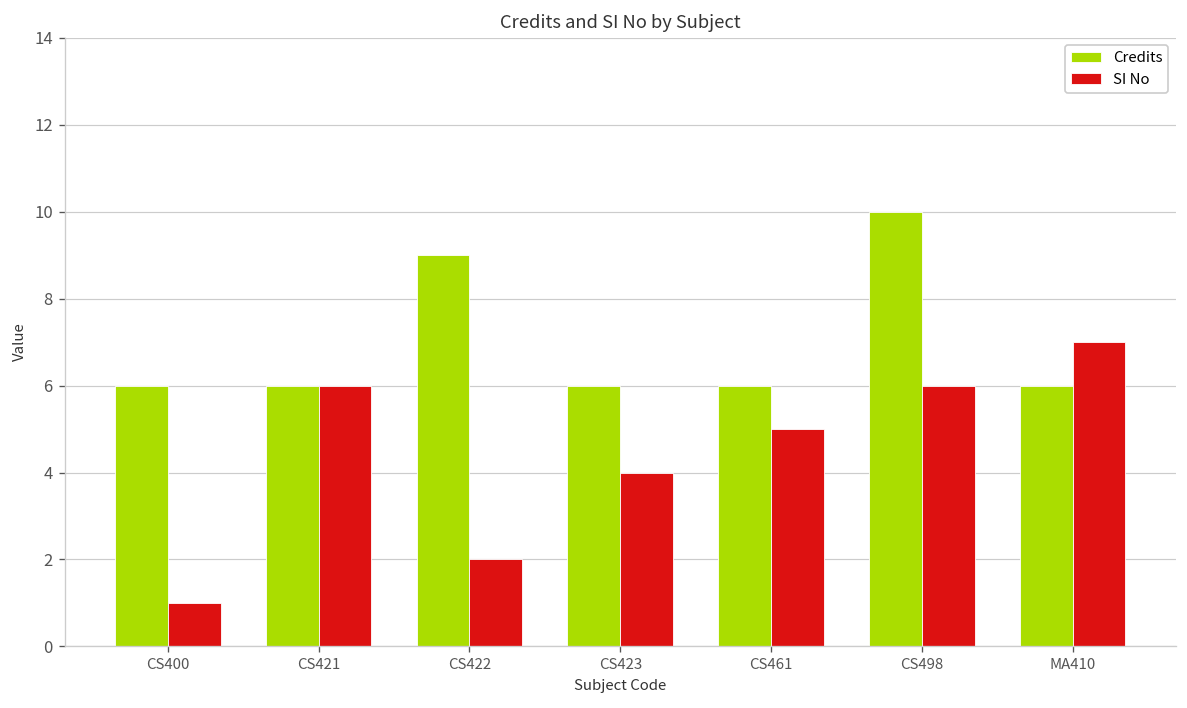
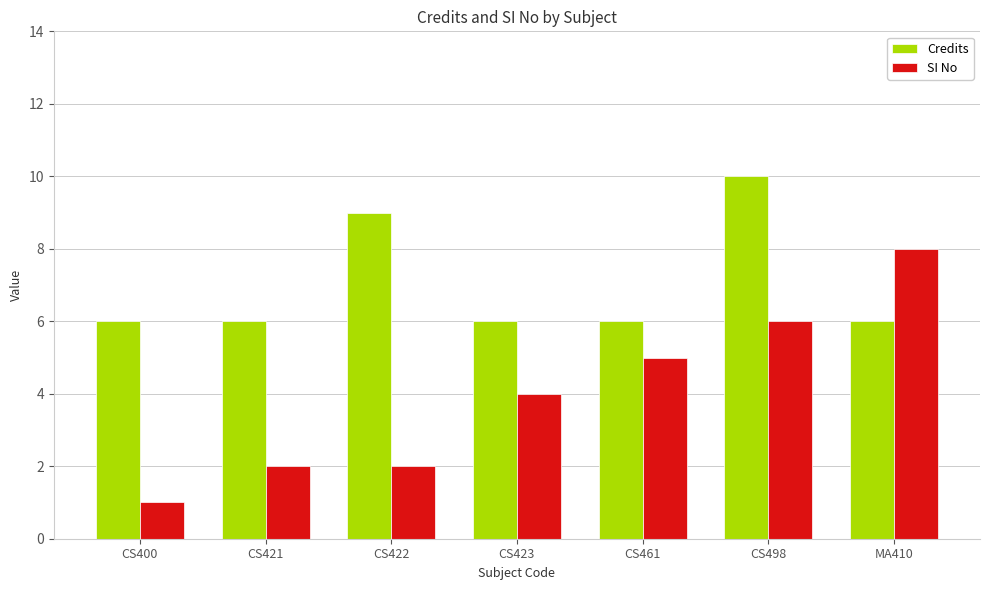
SI No, CS421: 6 -> 2
SI No, MA410: 7 -> 8
